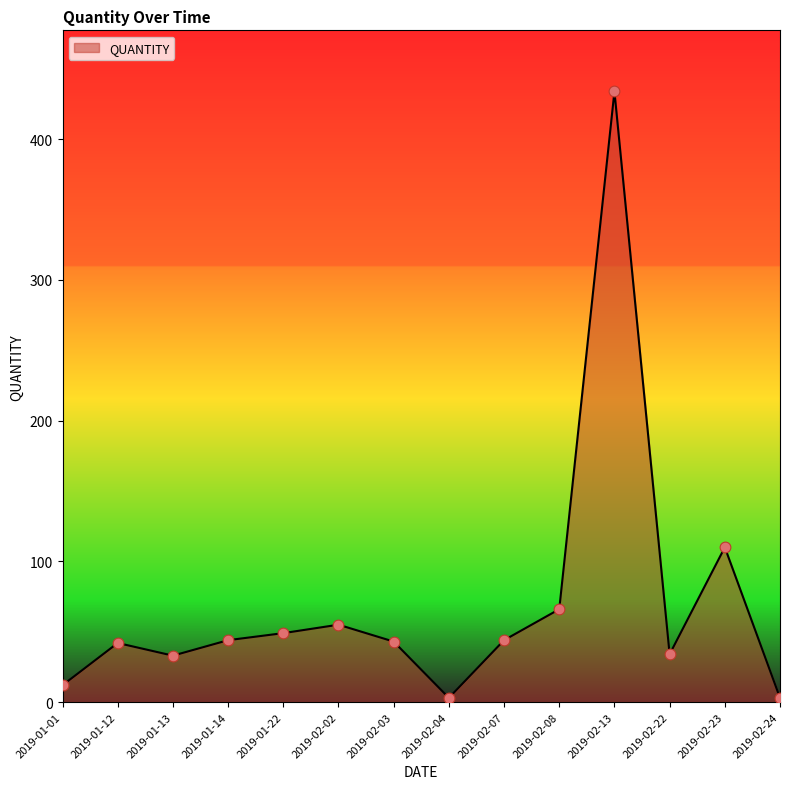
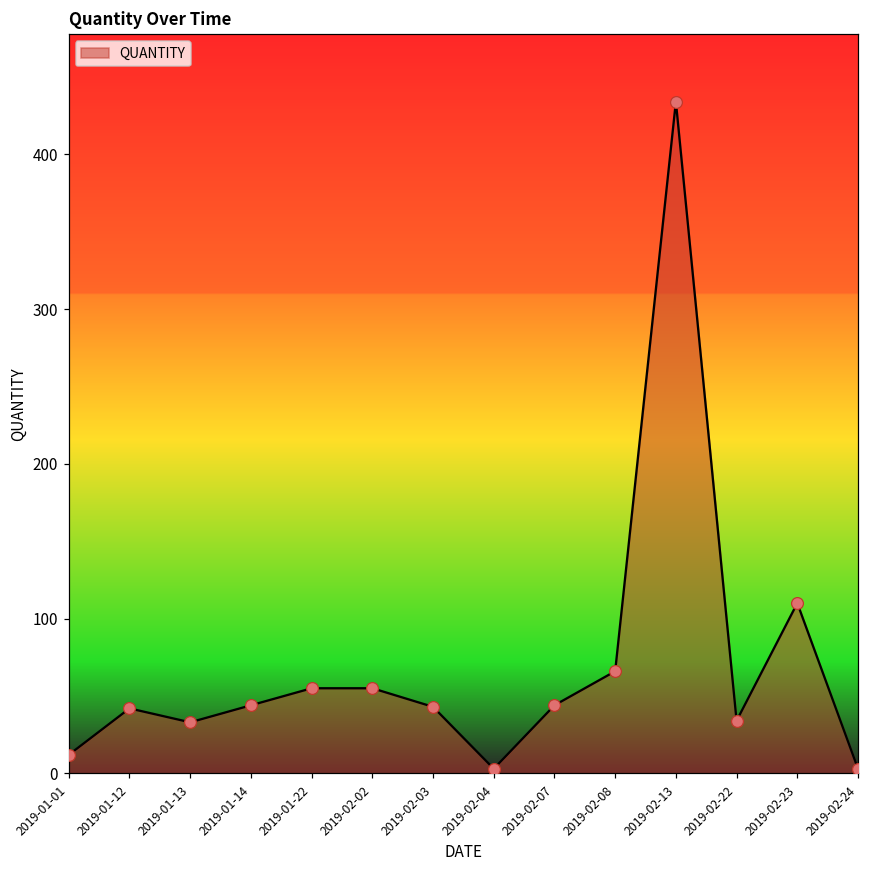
2019-01-22: 49 -> 55
